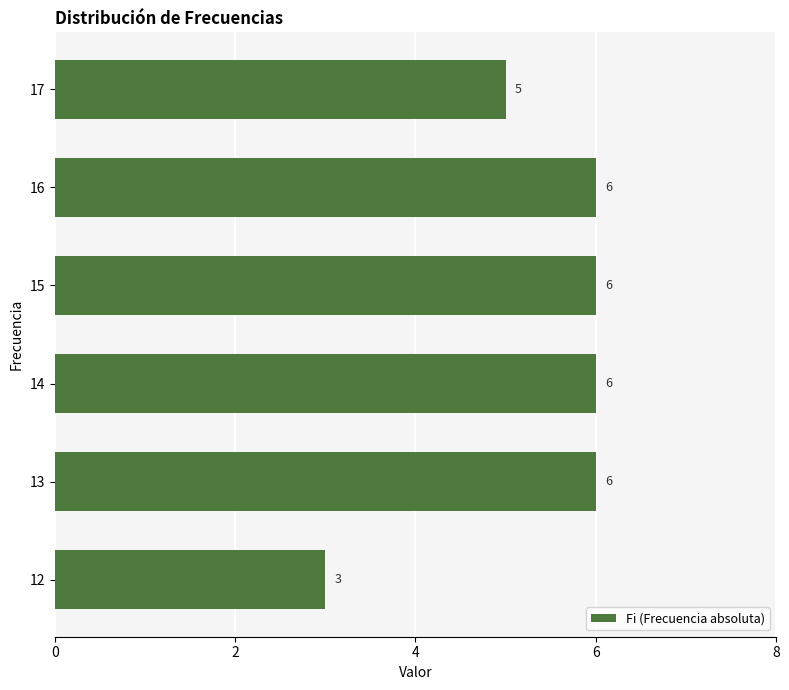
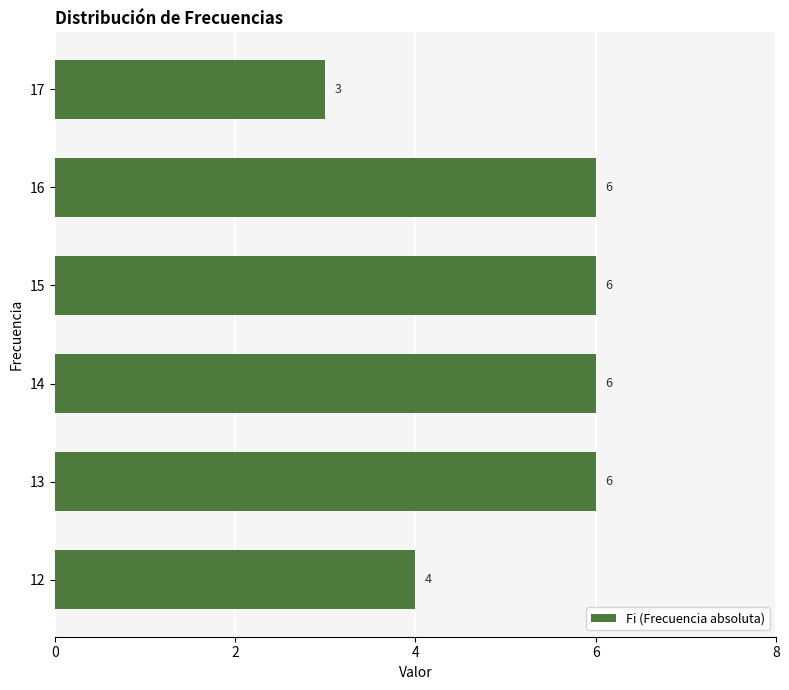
17: 5 -> 3
12: 3 -> 4
